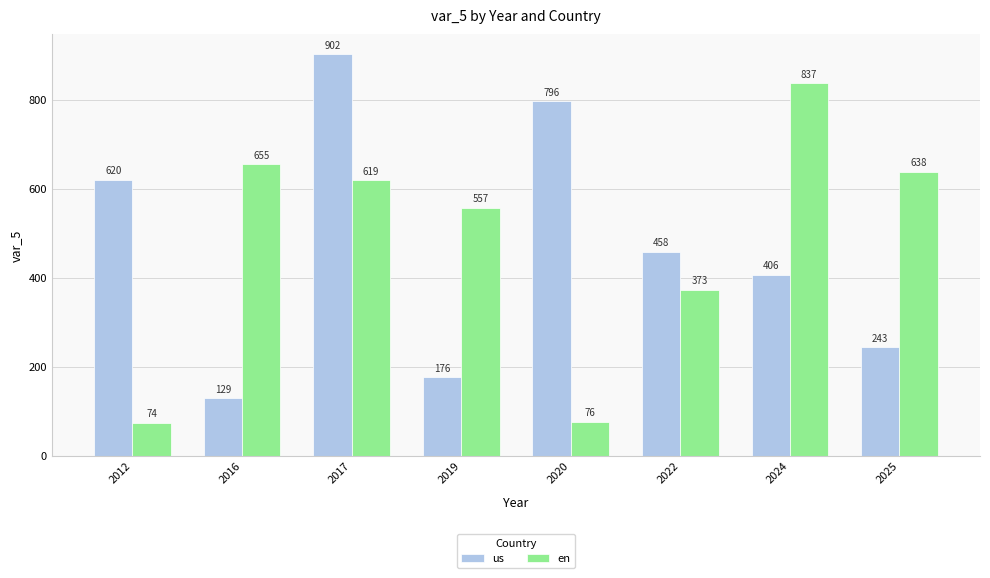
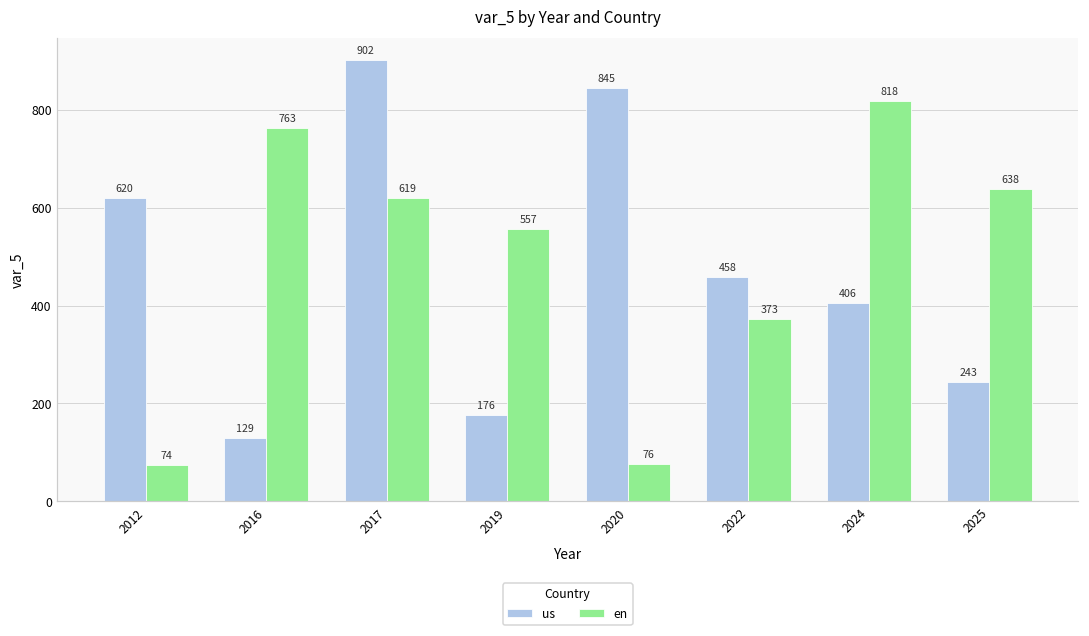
en, 2016: 655 -> 763
us, 2020: 796 -> 845
en, 2024: 837 -> 818
